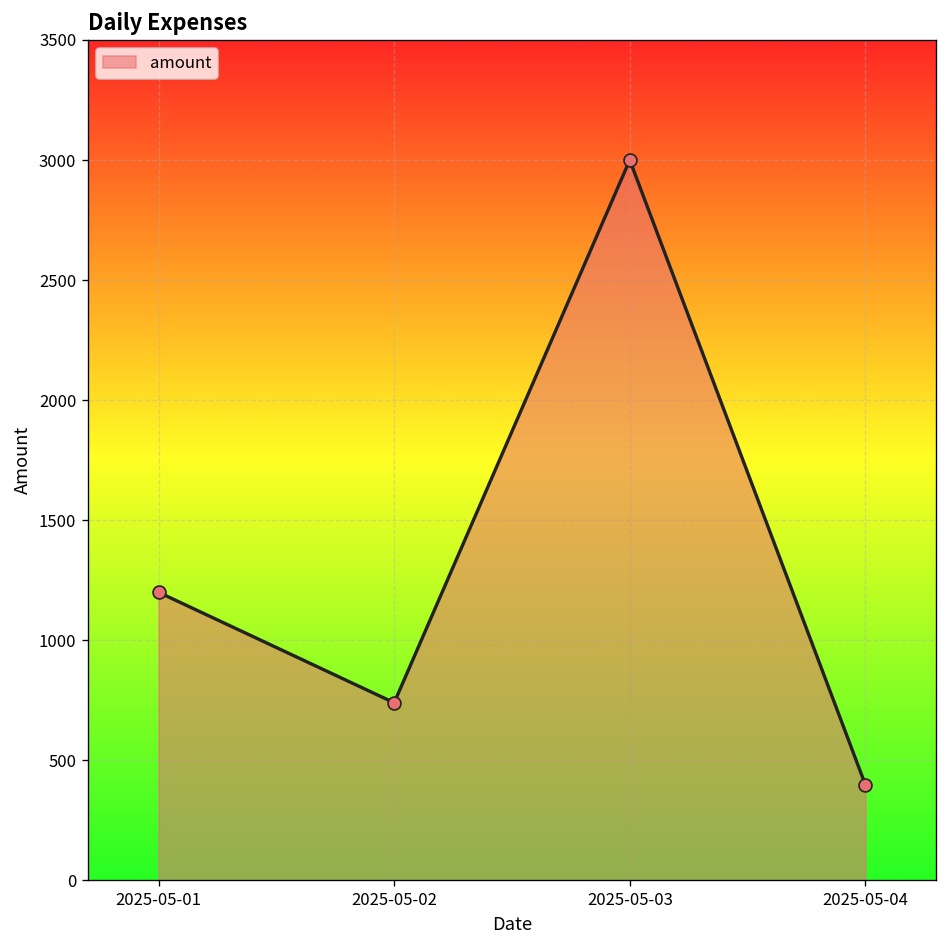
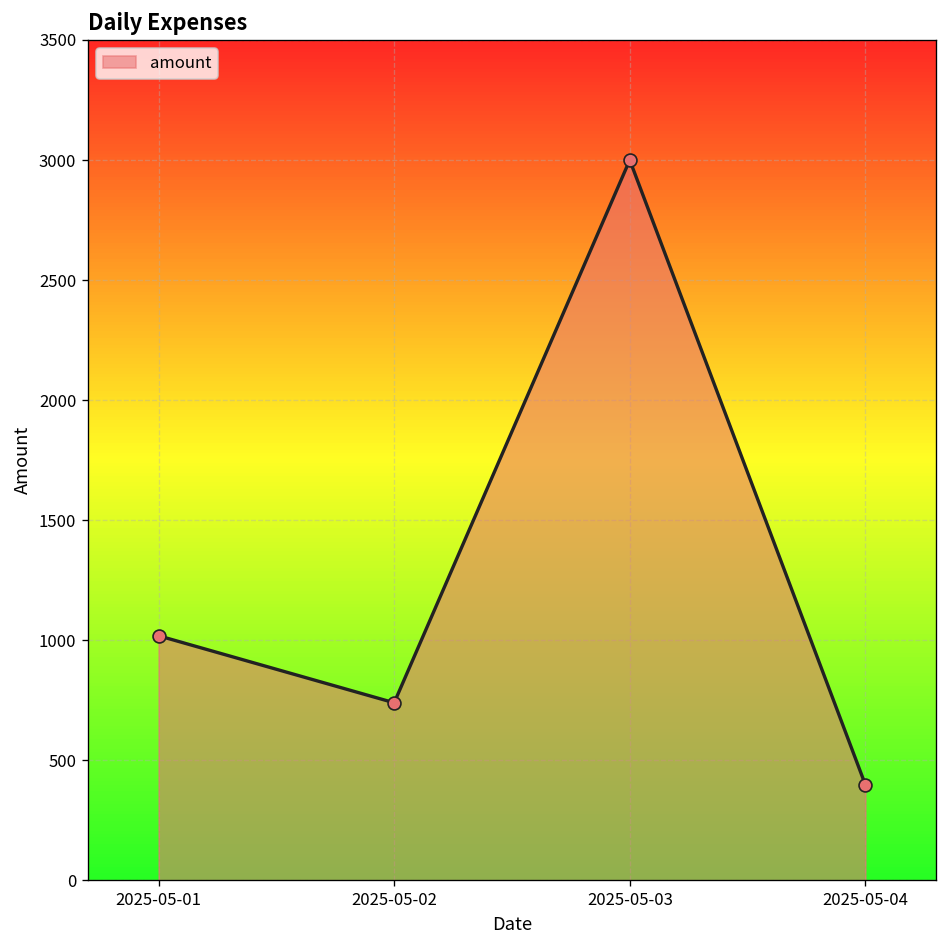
2025-05-01: 1200 -> 1020
